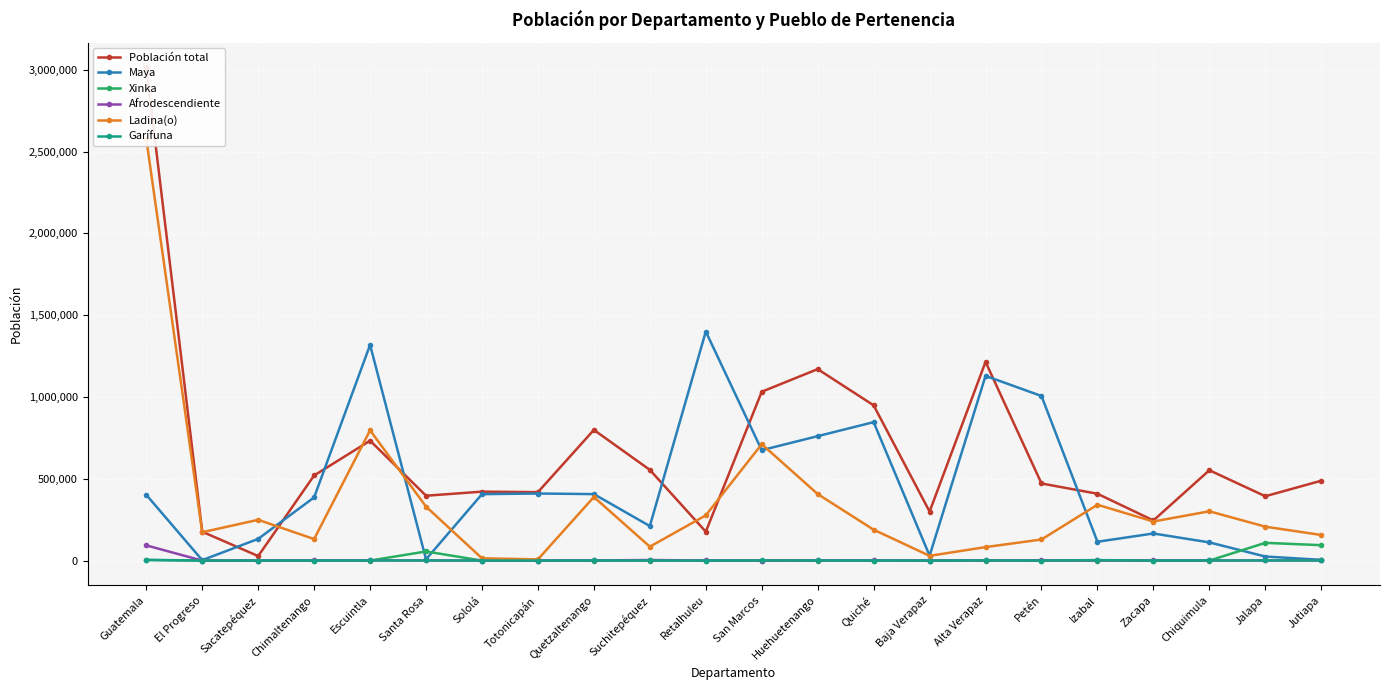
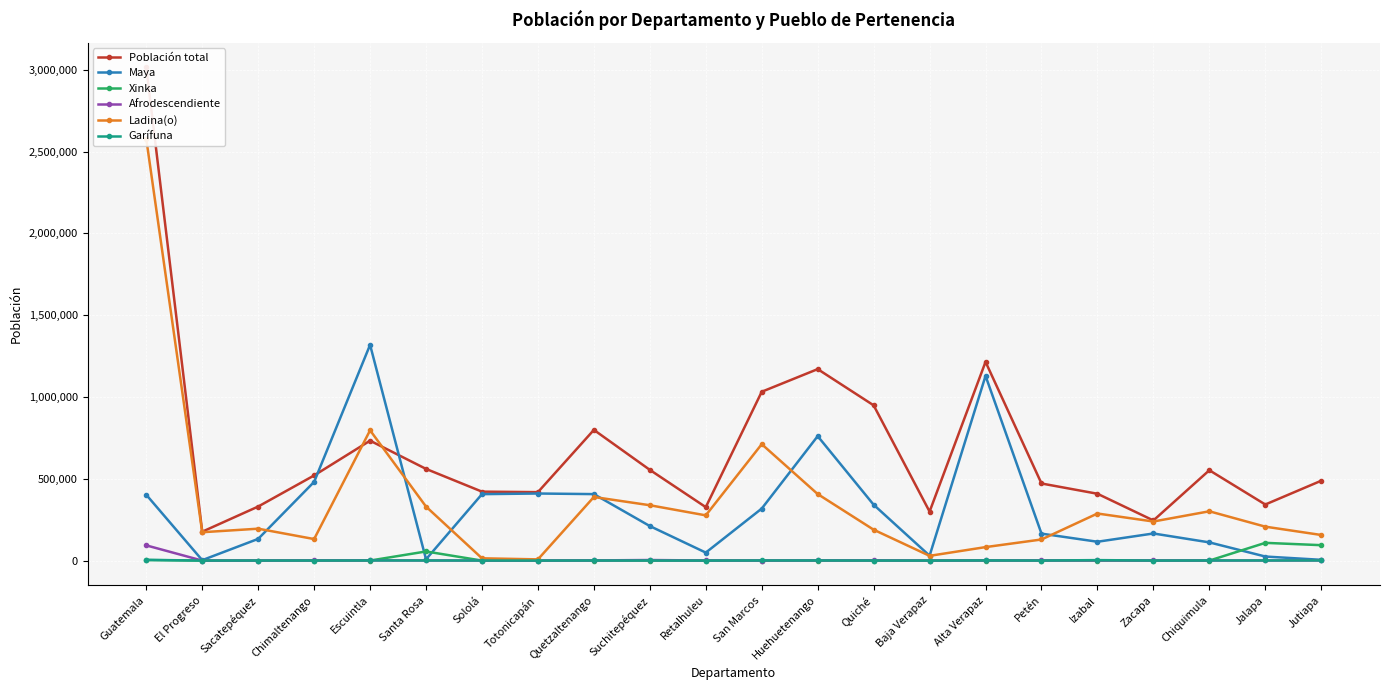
Población total, Sacatepéquez: 30,000 -> 330,000
Ladina(o), Sacatepéquez: 250,000 -> 200,000
Maya, Chimaltenango: 390,000 -> 480,000
Población total, Santa Rosa: 400,000 -> 560,000
Ladina(o), Suchitepéquez: 90,000 -> 340,000
Población total, Retalhuleu: 180,000 -> 330,000
Maya, Retalhuleu: 1,400,000 -> 50,000
Maya, San Marcos: 680,000 -> 320,000
Maya, Quiché: 850,000 -> 340,000
Maya, Petén: 1,010,000 -> 160,000
Ladina(o), Izabal: 340,000 -> 290,000
Población total, Jalapa: 390,000 -> 340,000
